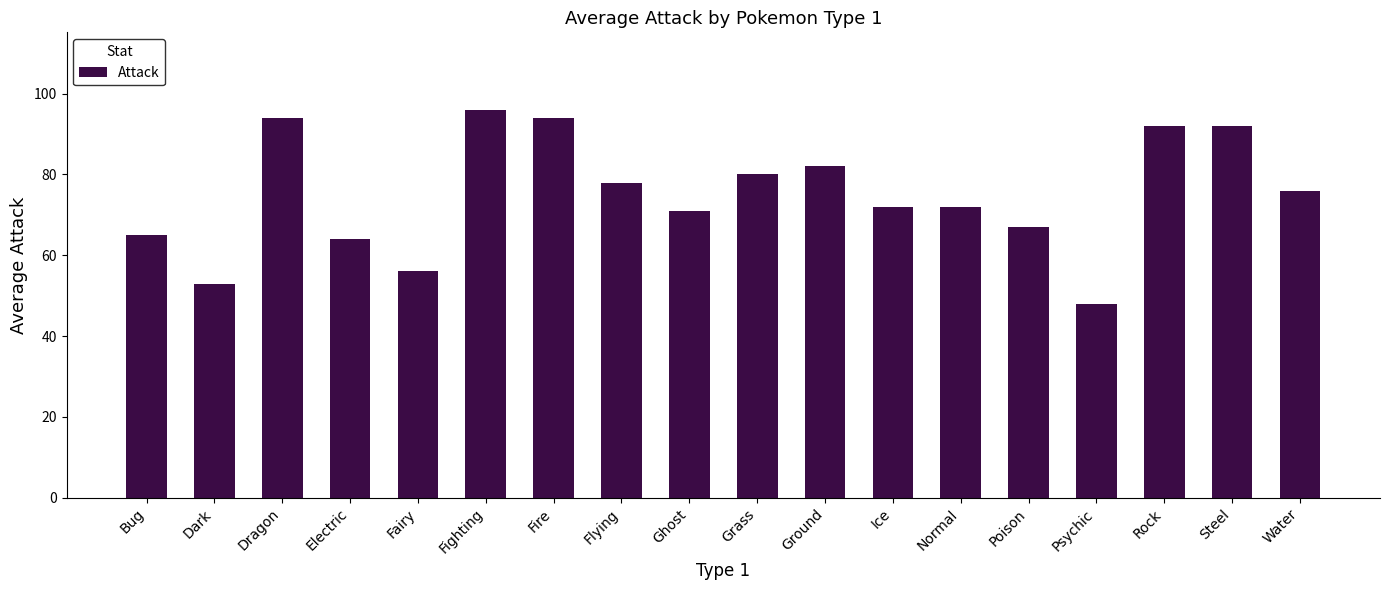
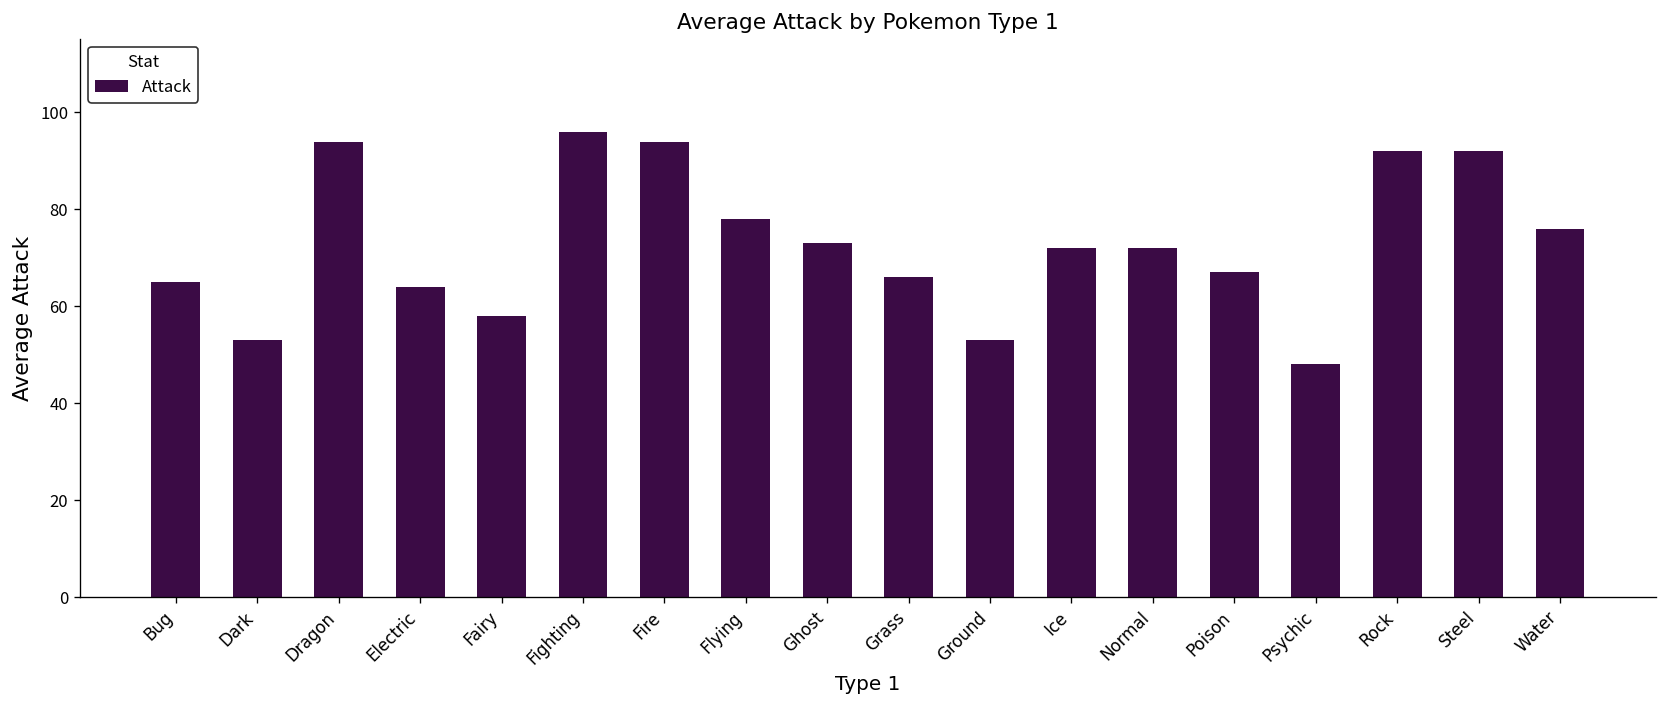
Fairy: 56 -> 58
Ghost: 71 -> 73
Grass: 80 -> 66
Ground: 82 -> 53
